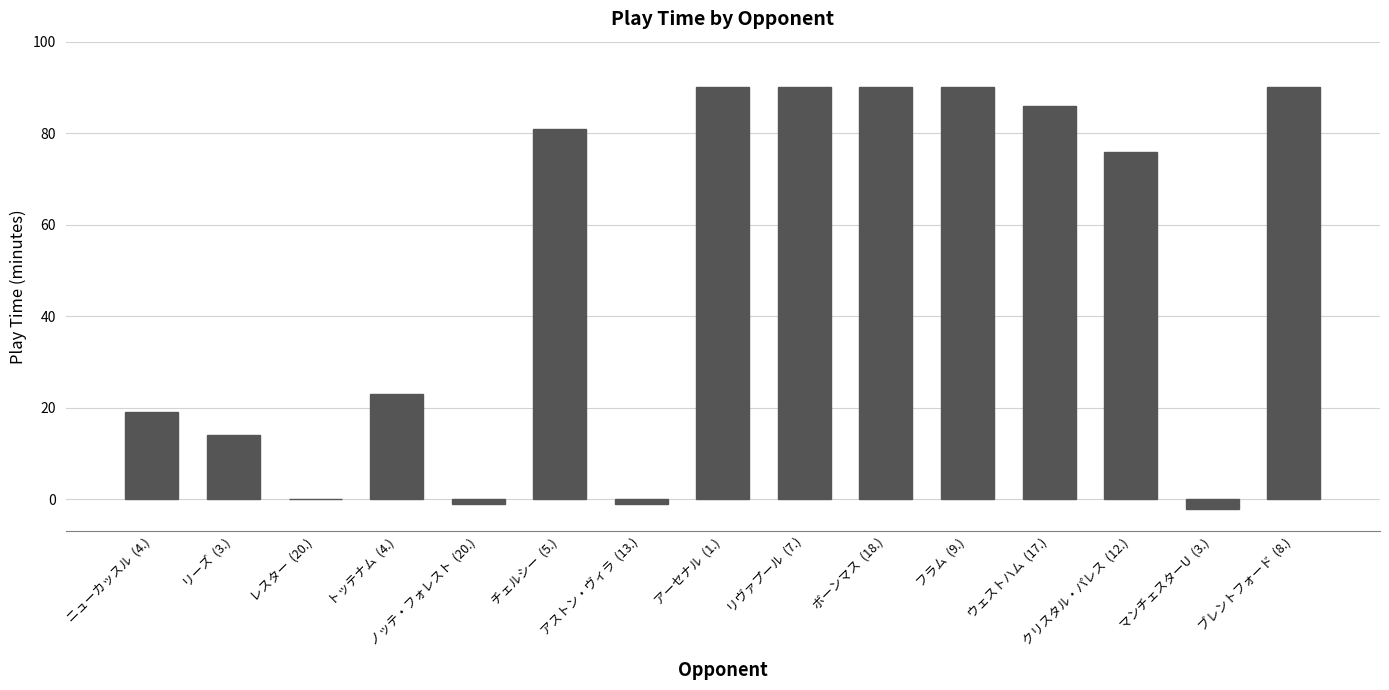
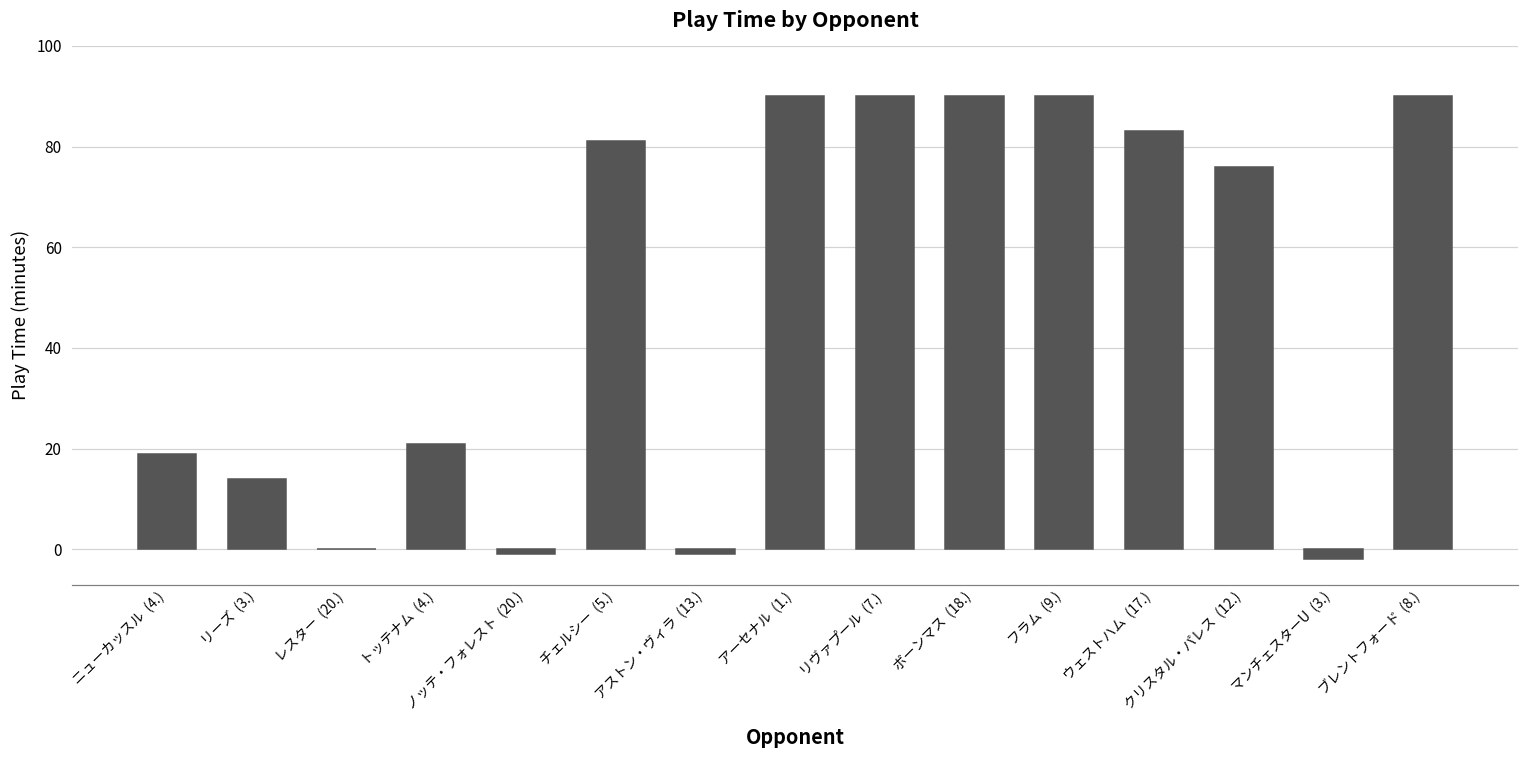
トッテナム (4.): 23 -> 21
ウェストハム (17.): 86 -> 83
